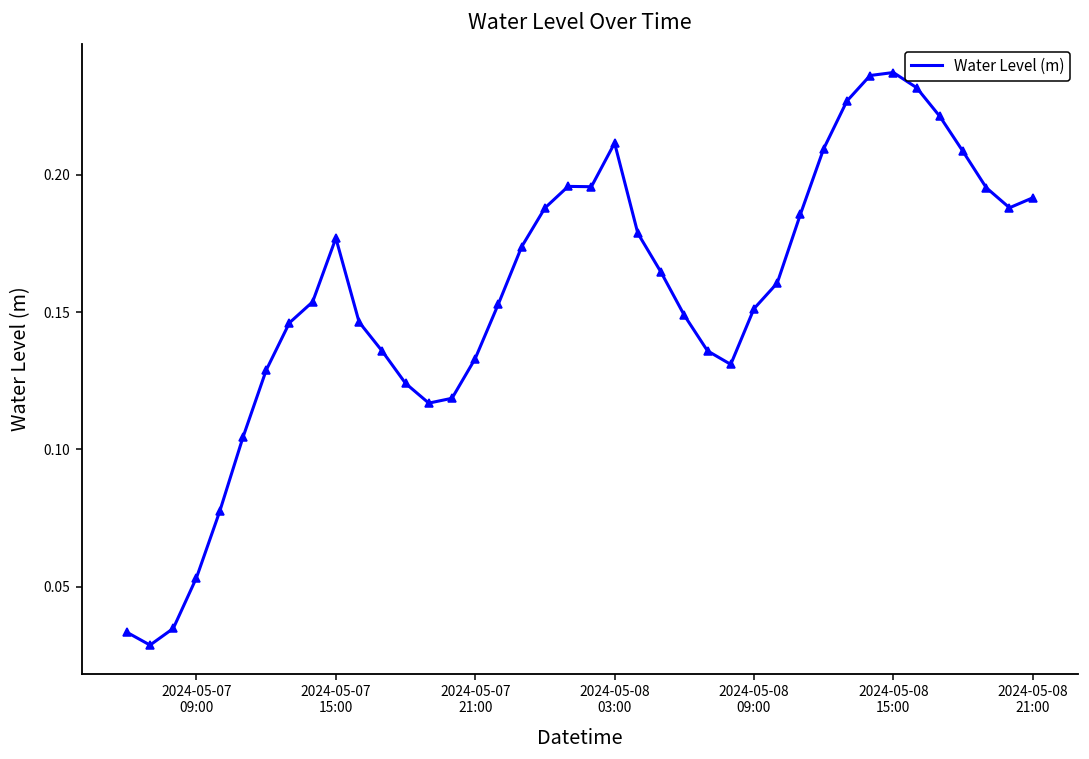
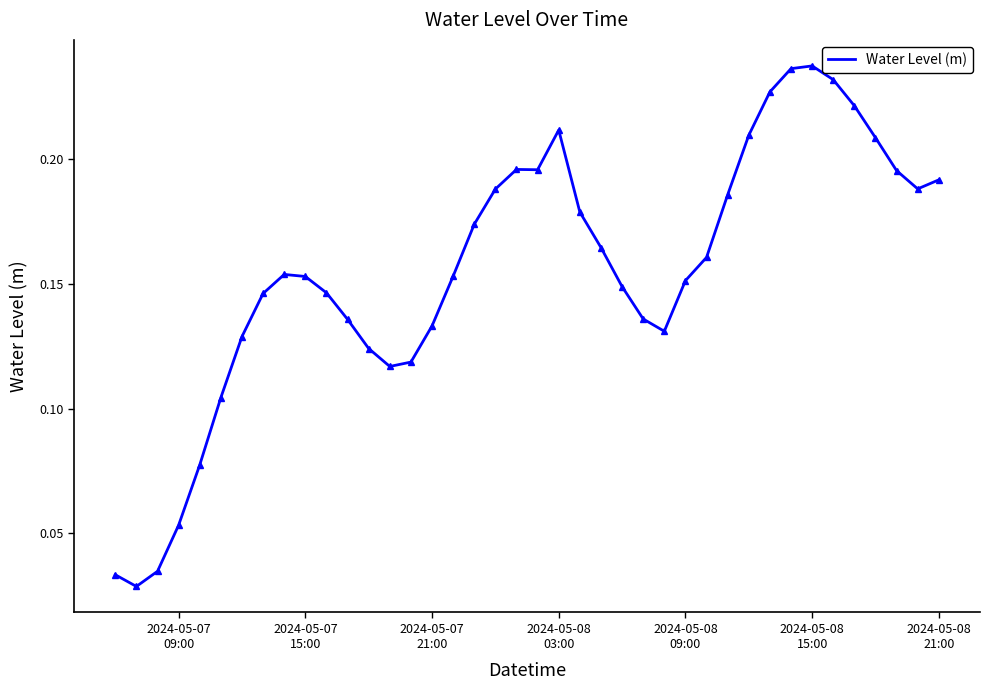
2024-05-07 15:00: 0.177 -> 0.153
